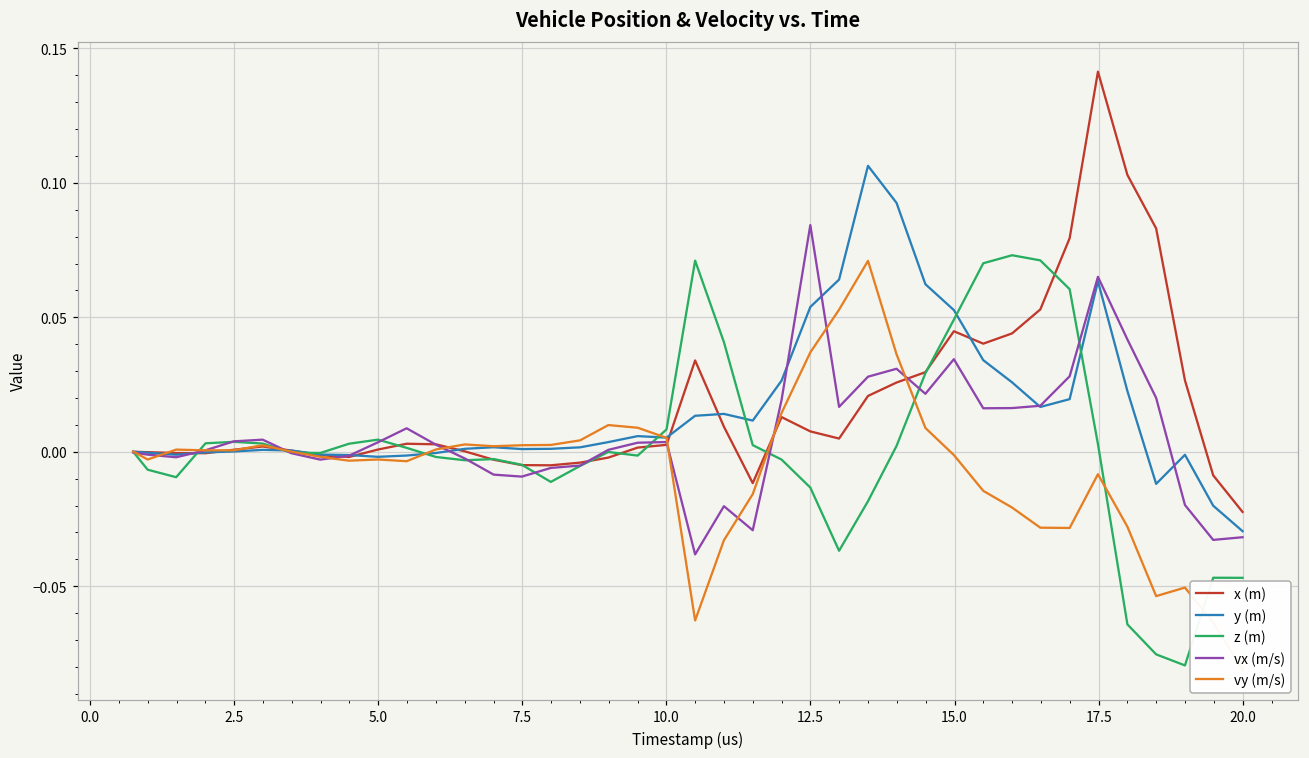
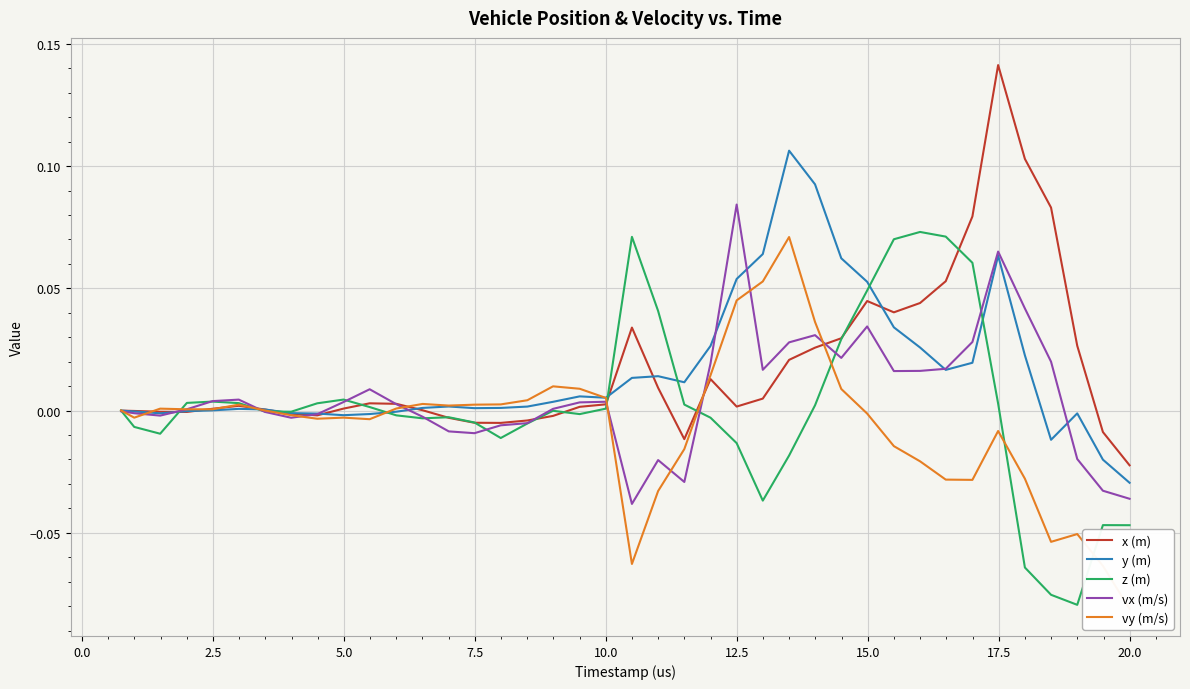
z (m), 10.0: 0.008 -> 0.001
x (m), 12.5: 0.008 -> 0.002
vy (m/s), 12.5: 0.037 -> 0.045
vx (m/s), 20.0: -0.032 -> -0.036
